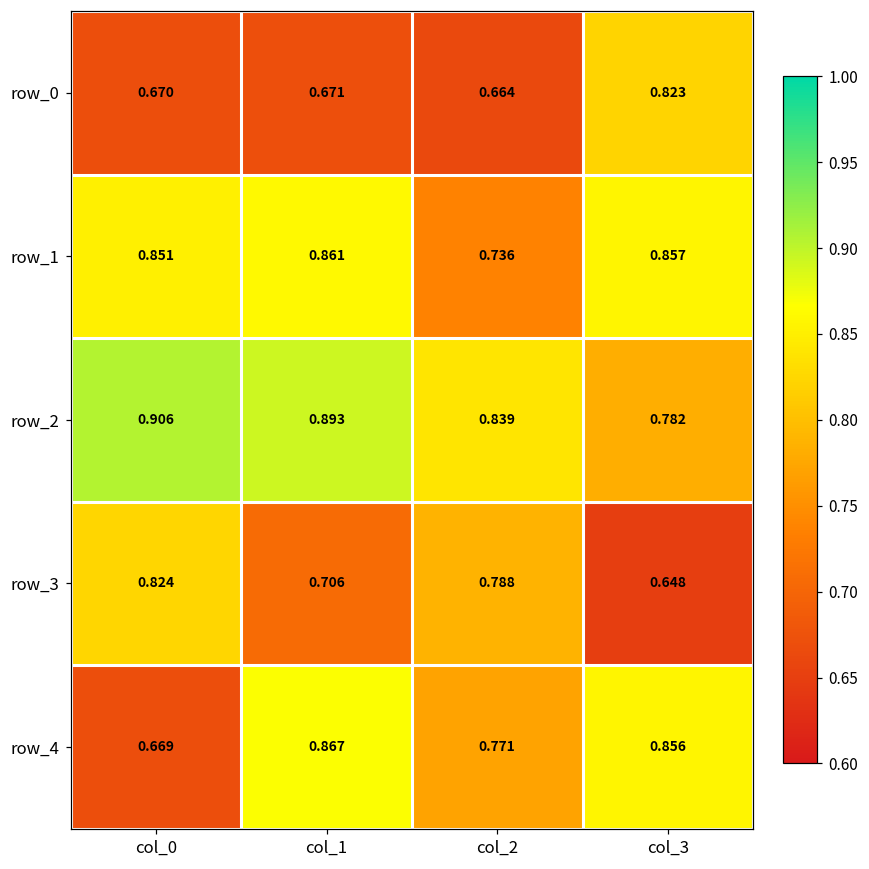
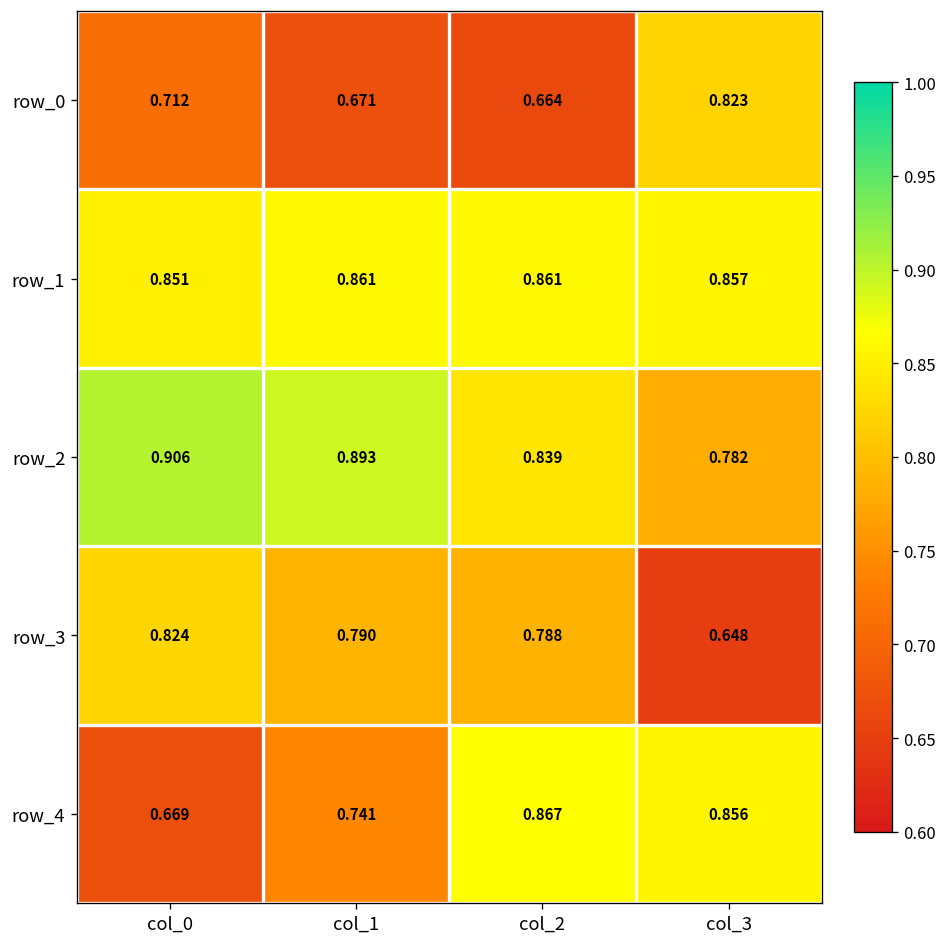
row_0, col_0: 0.670 -> 0.712
row_1, col_2: 0.736 -> 0.861
row_3, col_1: 0.706 -> 0.790
row_4, col_1: 0.867 -> 0.741
row_4, col_2: 0.771 -> 0.867
